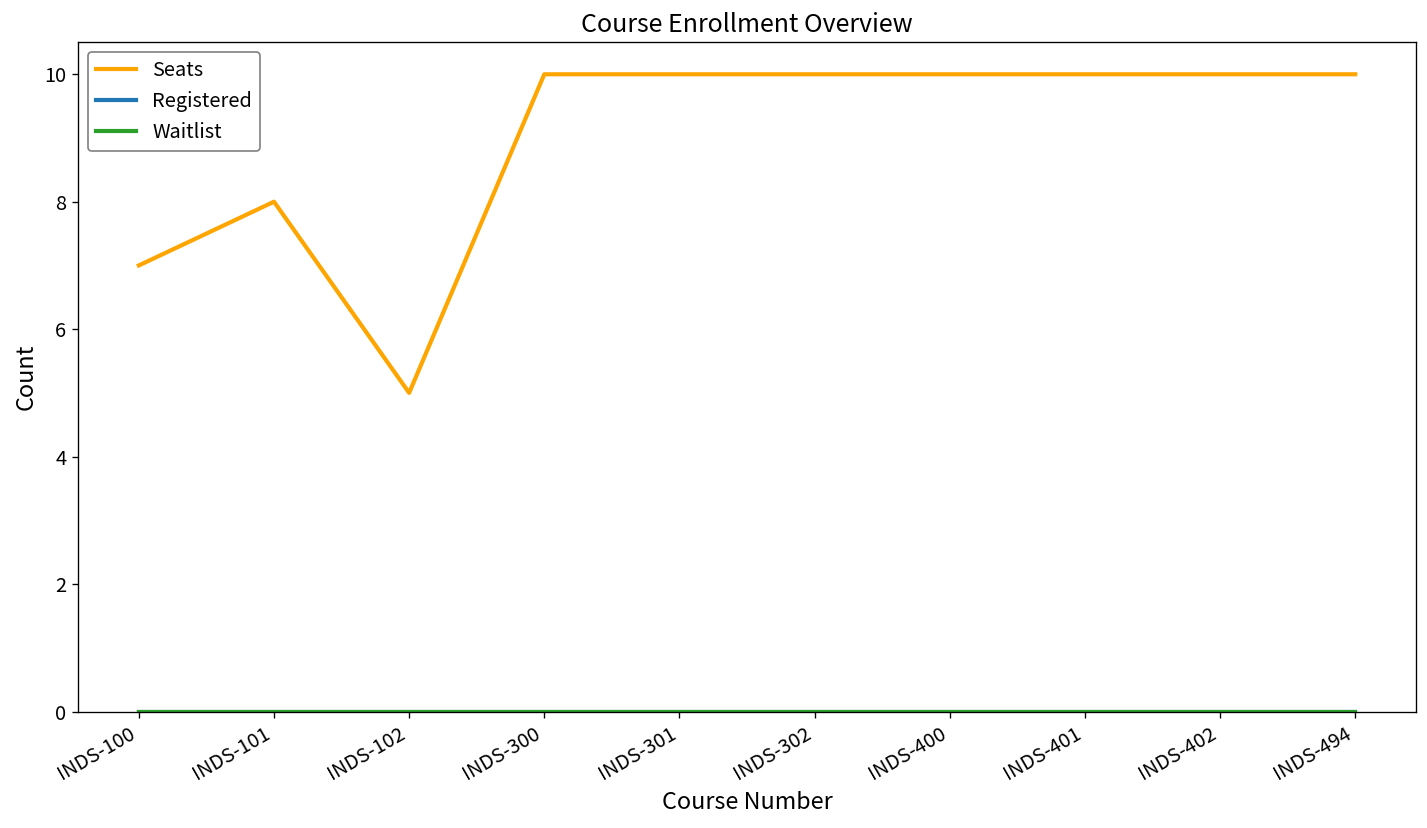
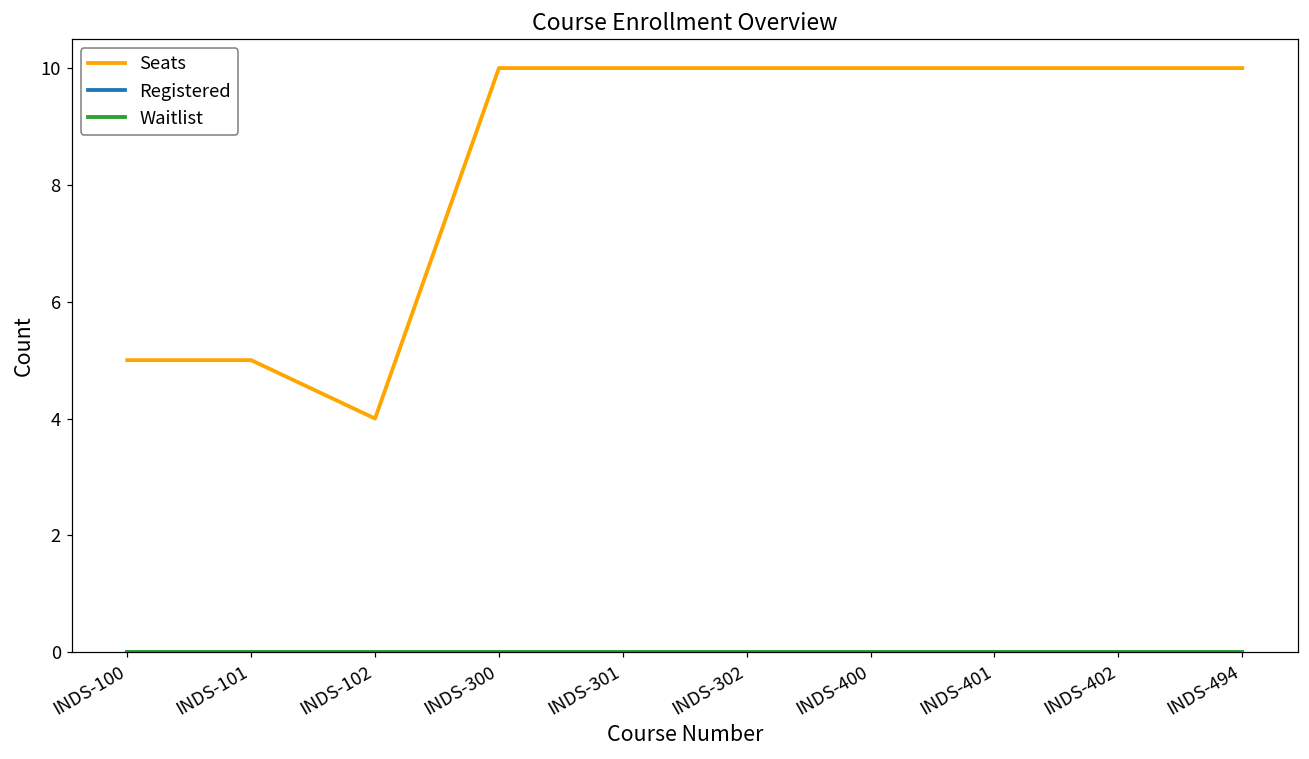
Seats, INDS-100: 7 -> 5
Seats, INDS-101: 8 -> 5
Seats, INDS-102: 5 -> 4
